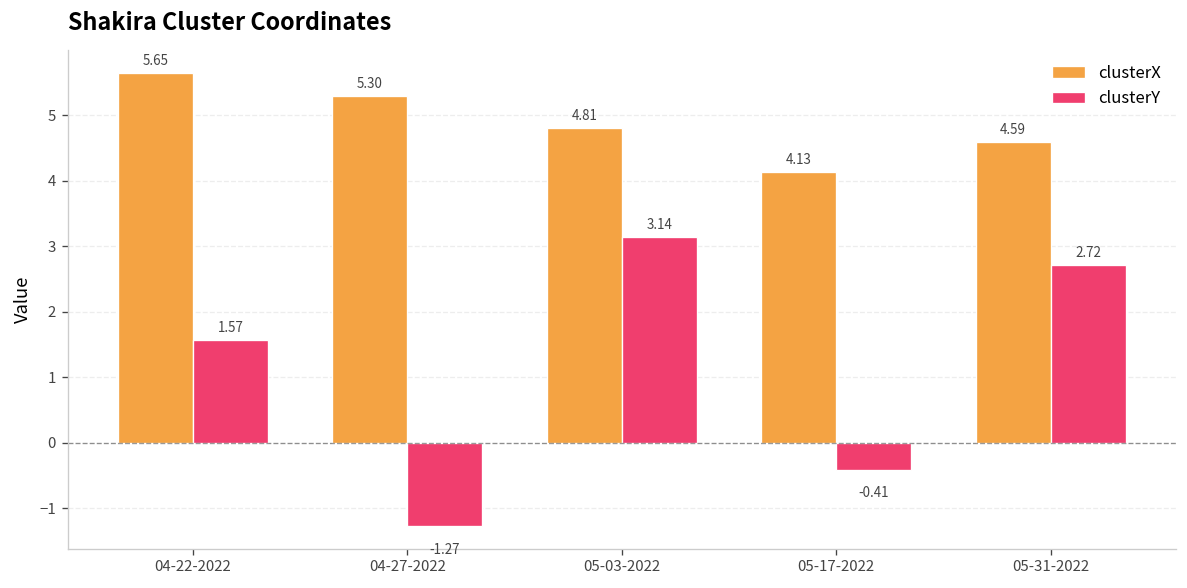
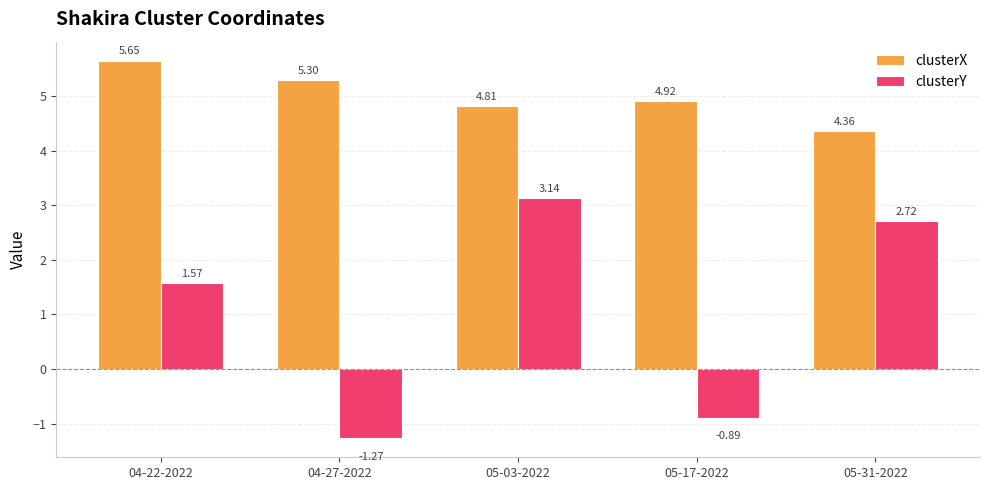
clusterX, 05-17-2022: 4.13 -> 4.92
clusterY, 05-17-2022: -0.41 -> -0.89
clusterX, 05-31-2022: 4.59 -> 4.36
